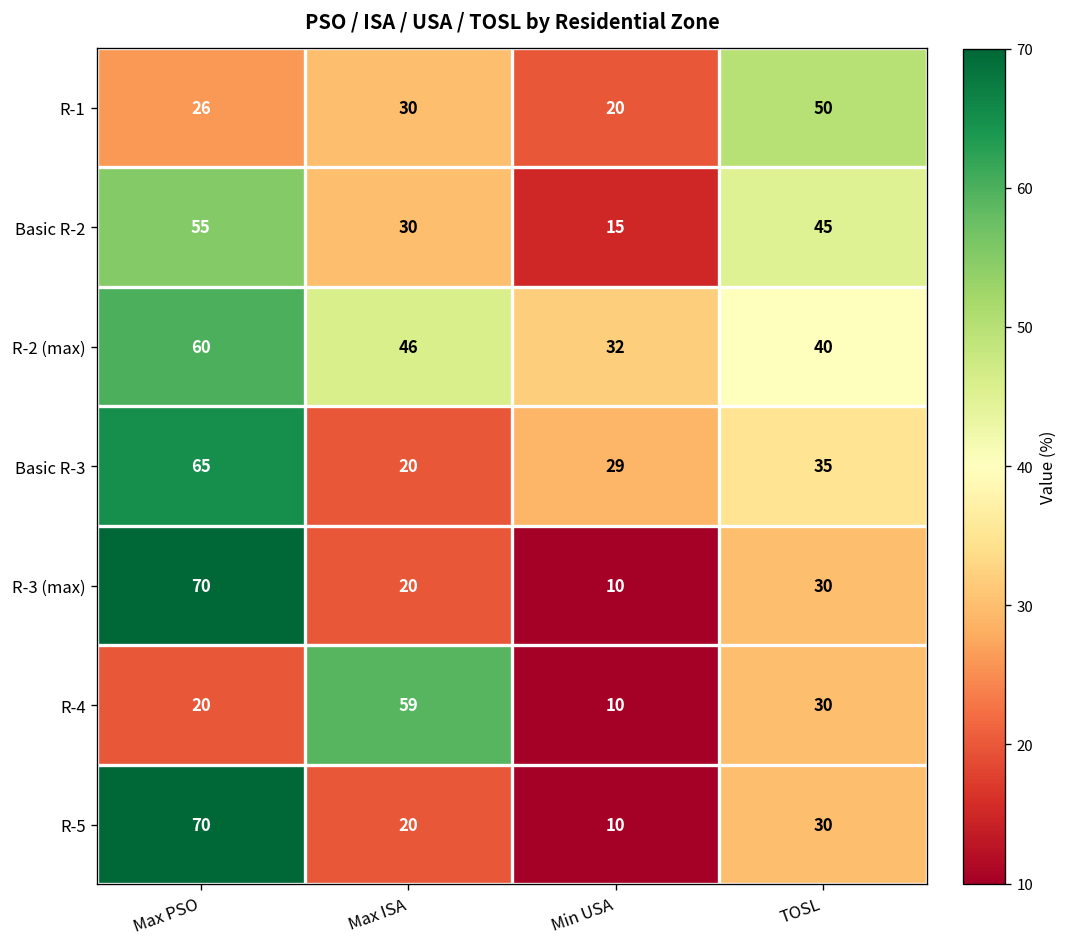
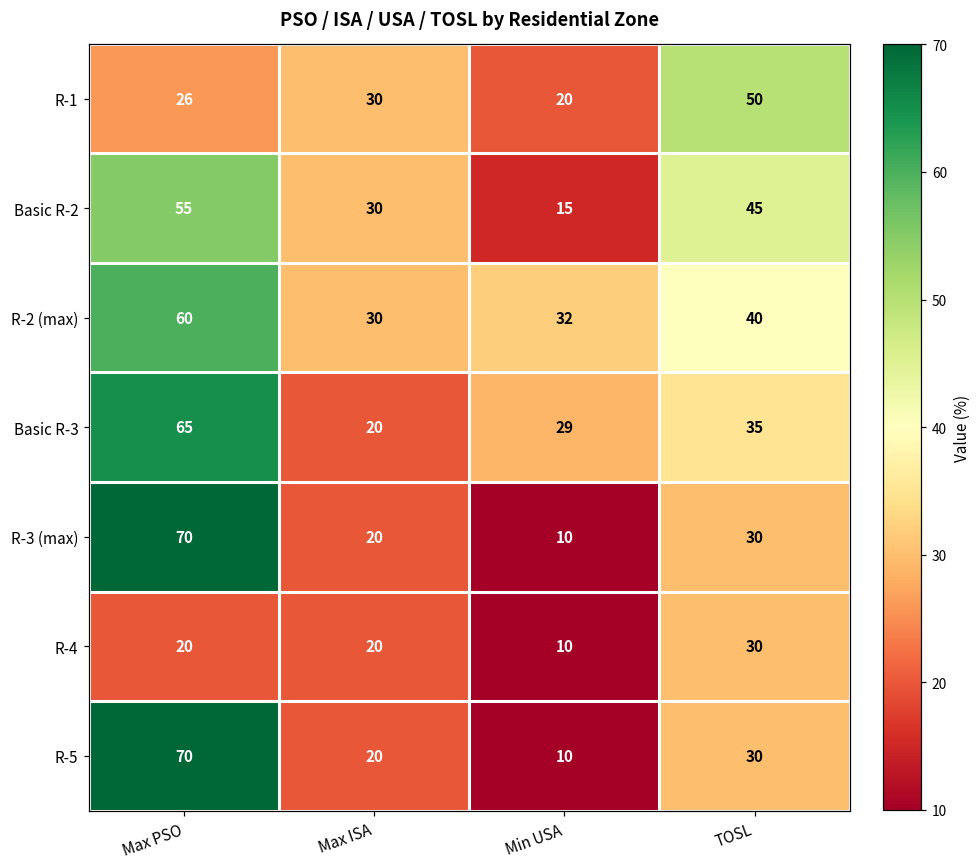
R-2 (max), Max ISA: 46 -> 30
R-4, Max ISA: 59 -> 20
